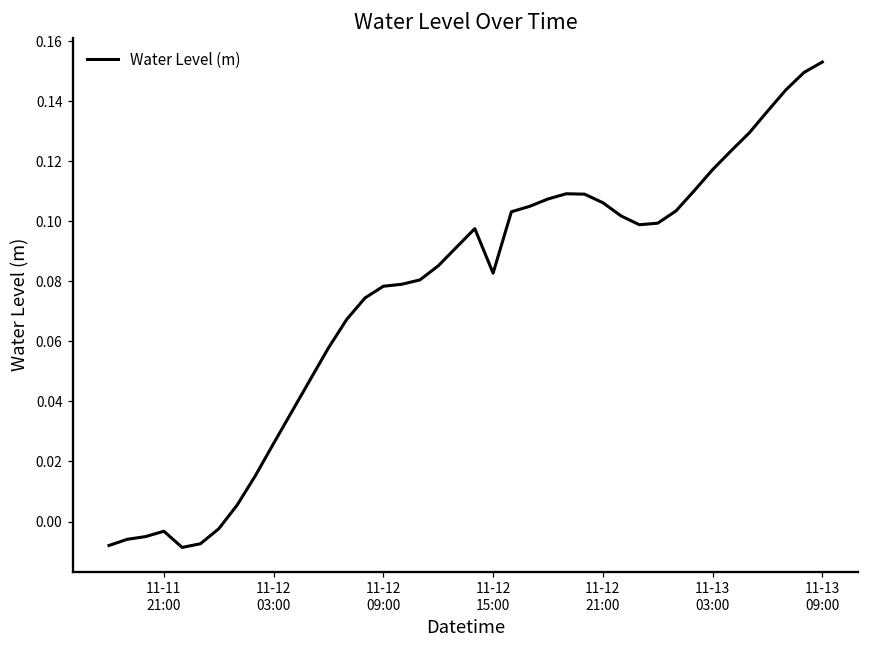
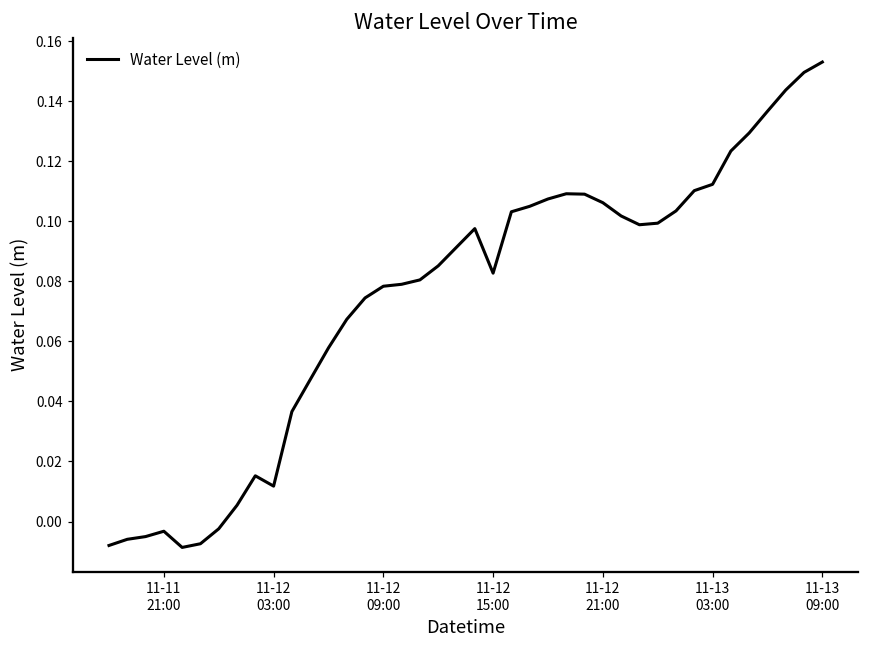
11-12 03:00: 0.026 -> 0.012
11-13 03:00: 0.117 -> 0.112
